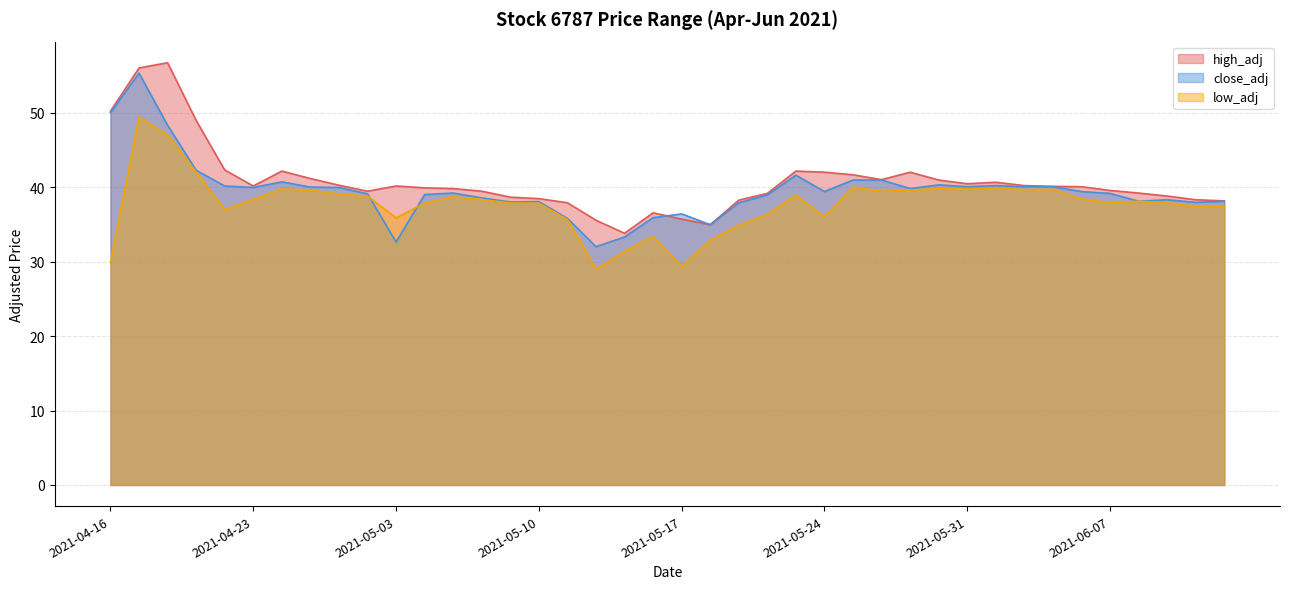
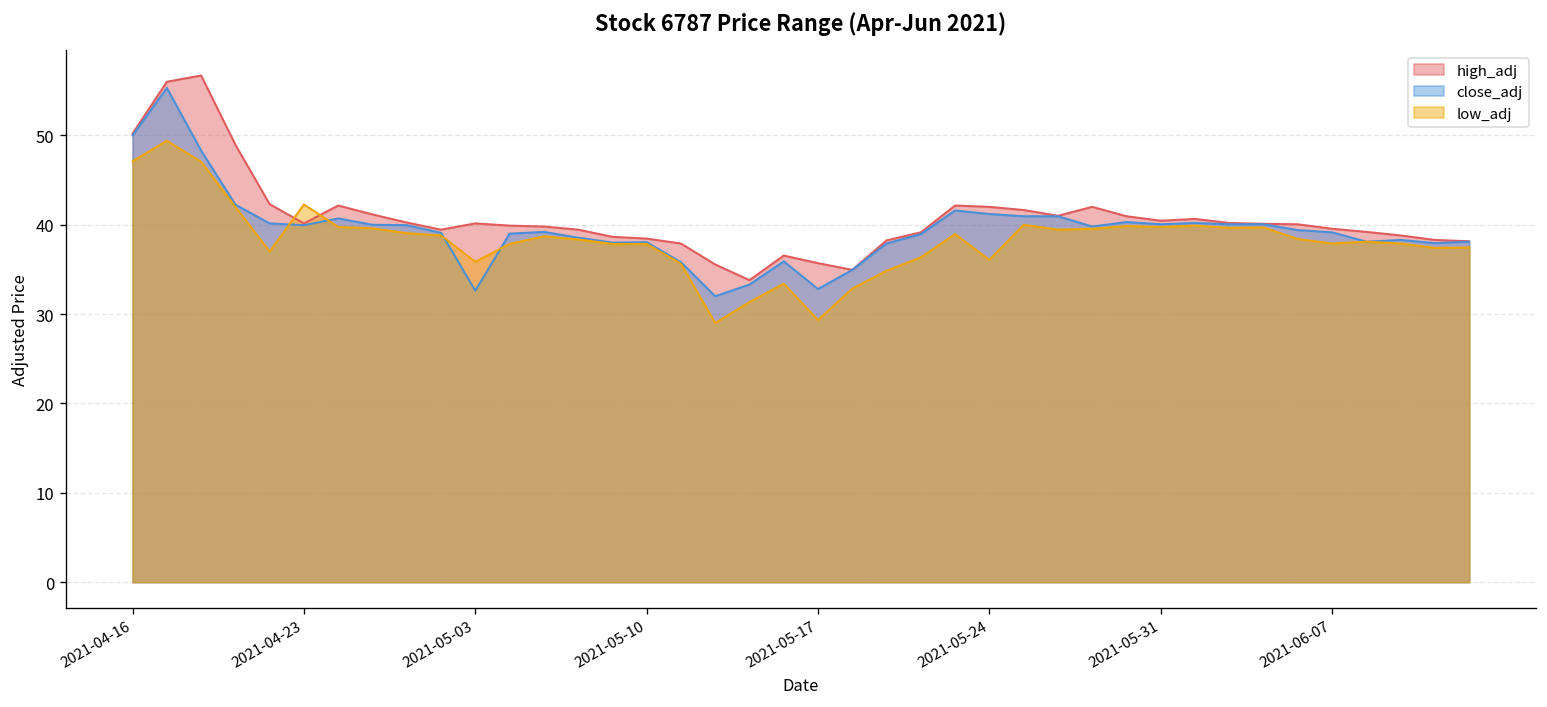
low_adj, 2021-04-16: 30 -> 47
low_adj, 2021-04-23: 38 -> 42
close_adj, 2021-05-17: 36 -> 33
close_adj, 2021-05-24: 39 -> 41
